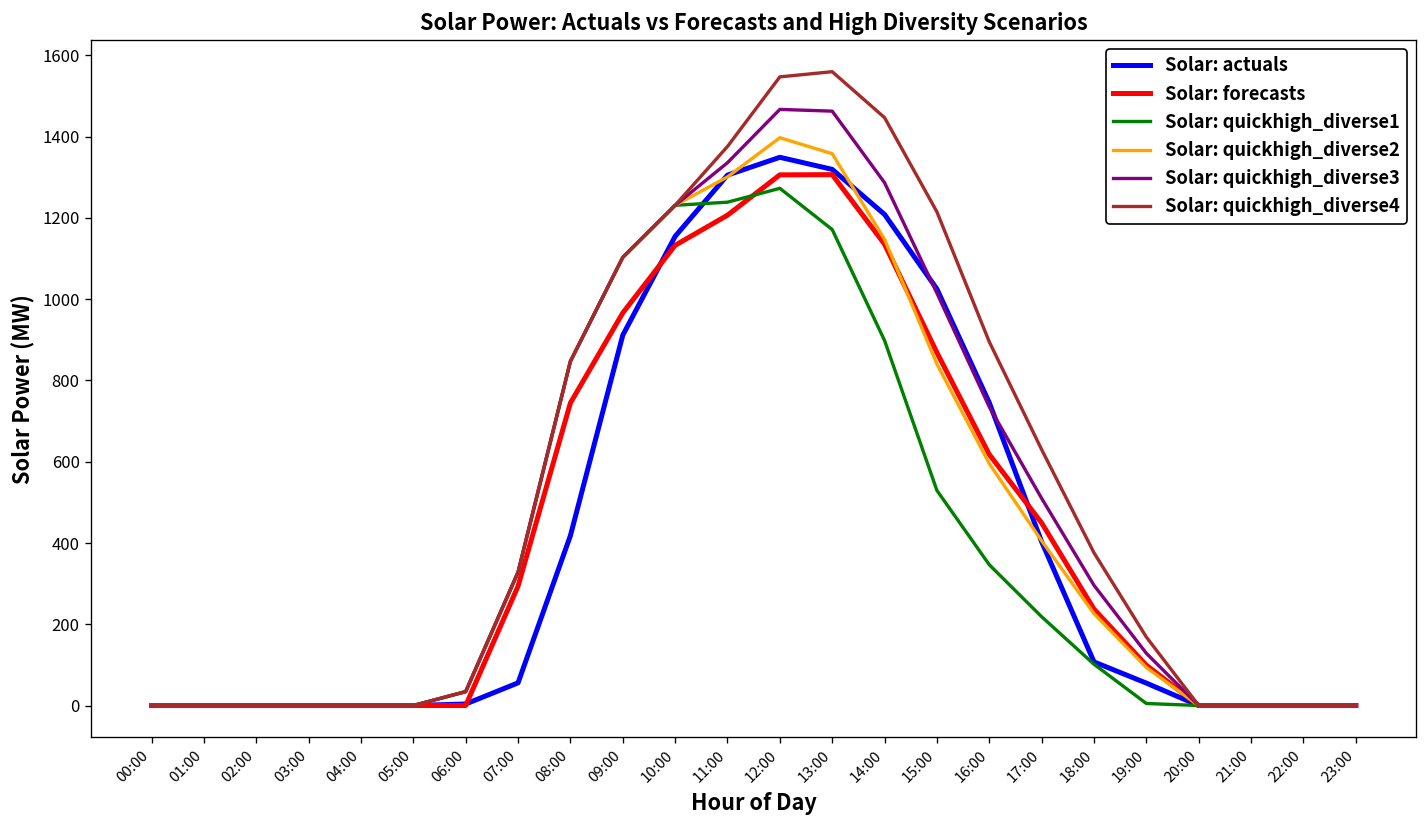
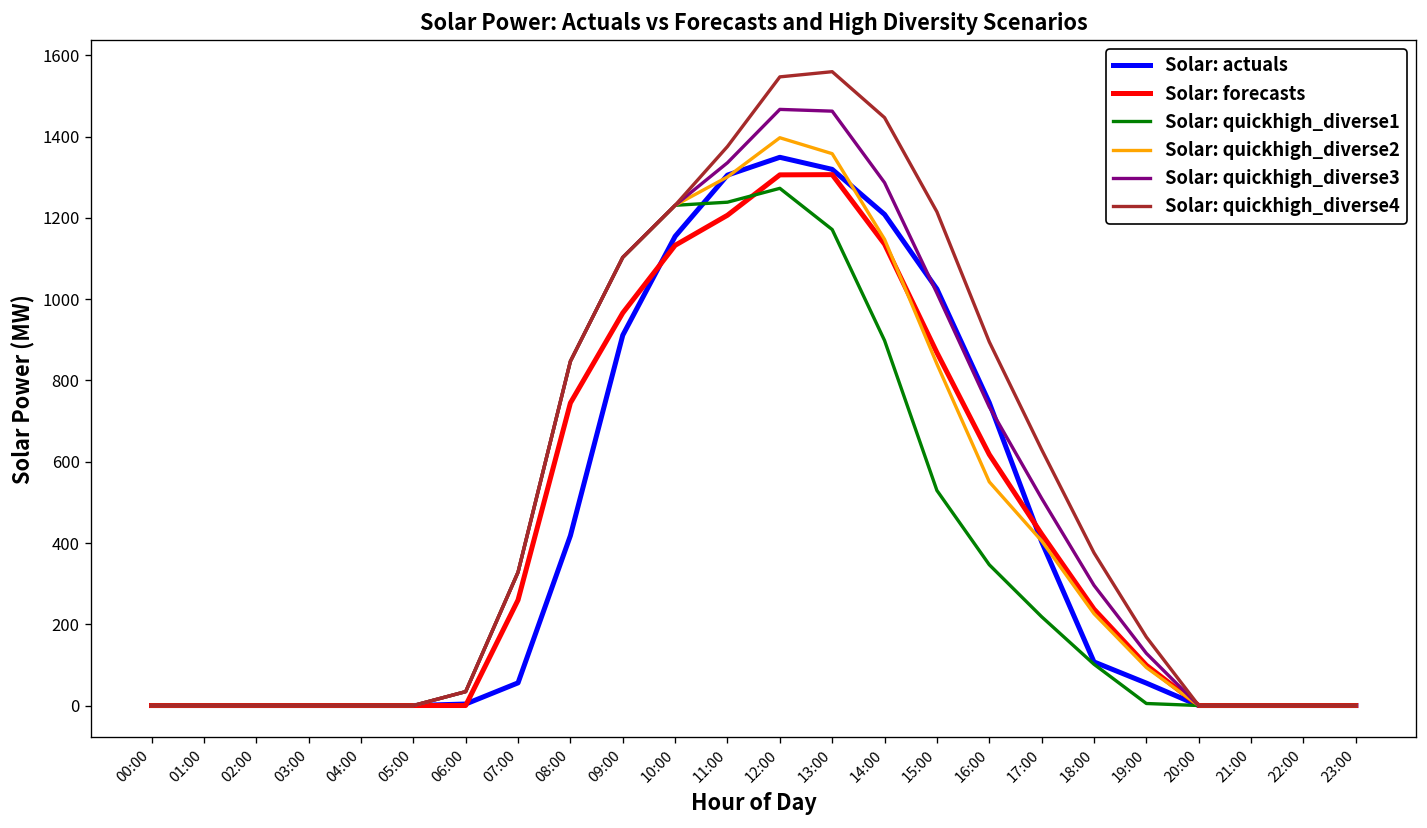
Solar: forecasts, 07:00: 290 -> 260
Solar: quickhigh_diverse2, 16:00: 600 -> 550
Solar: forecasts, 17:00: 450 -> 420
